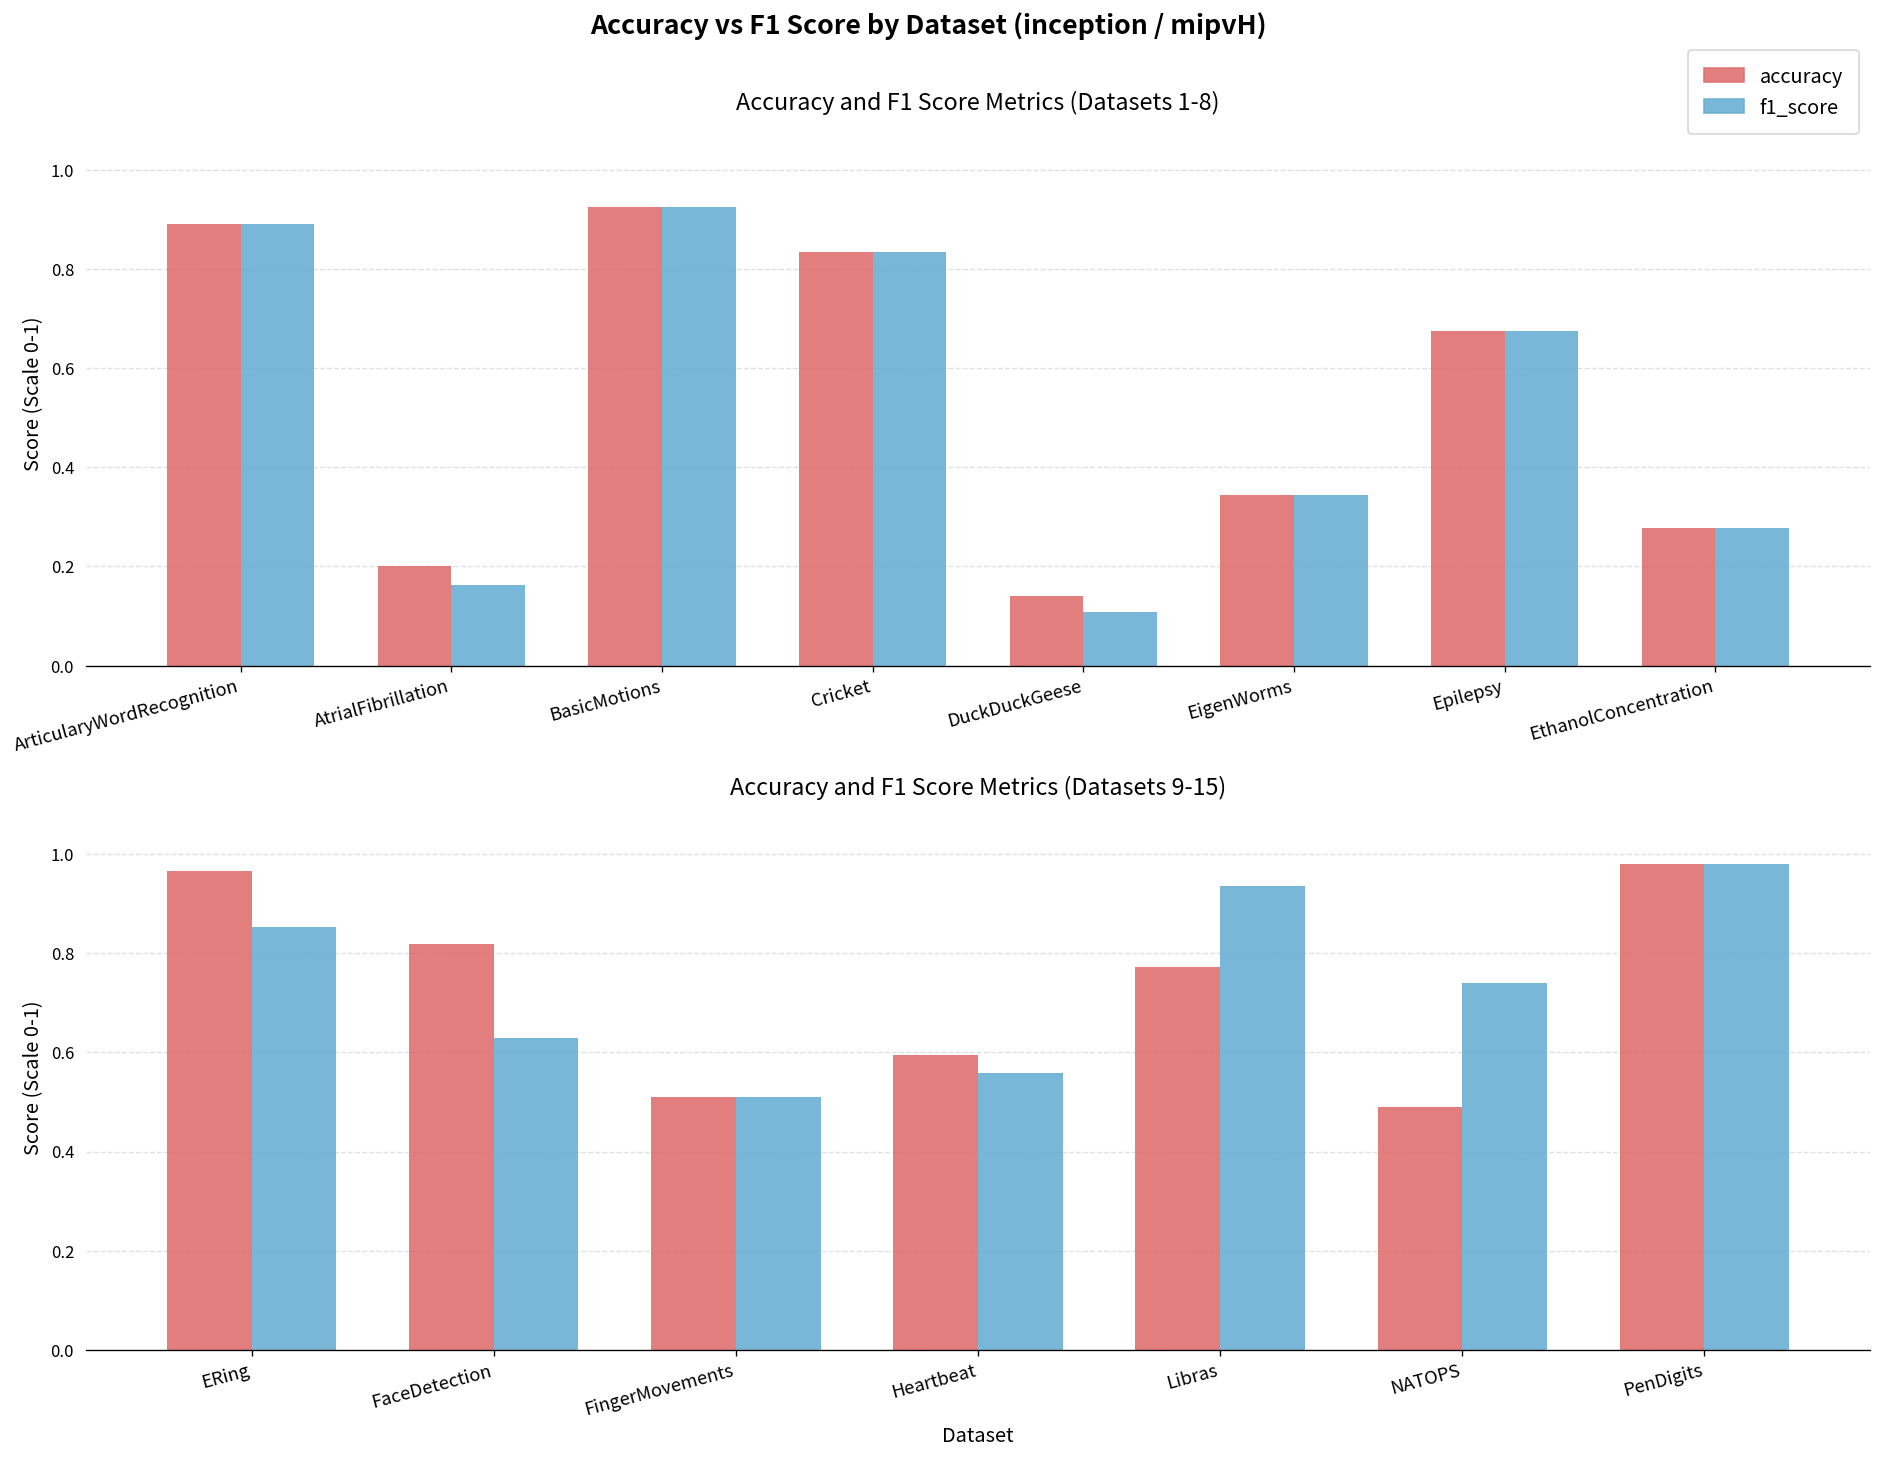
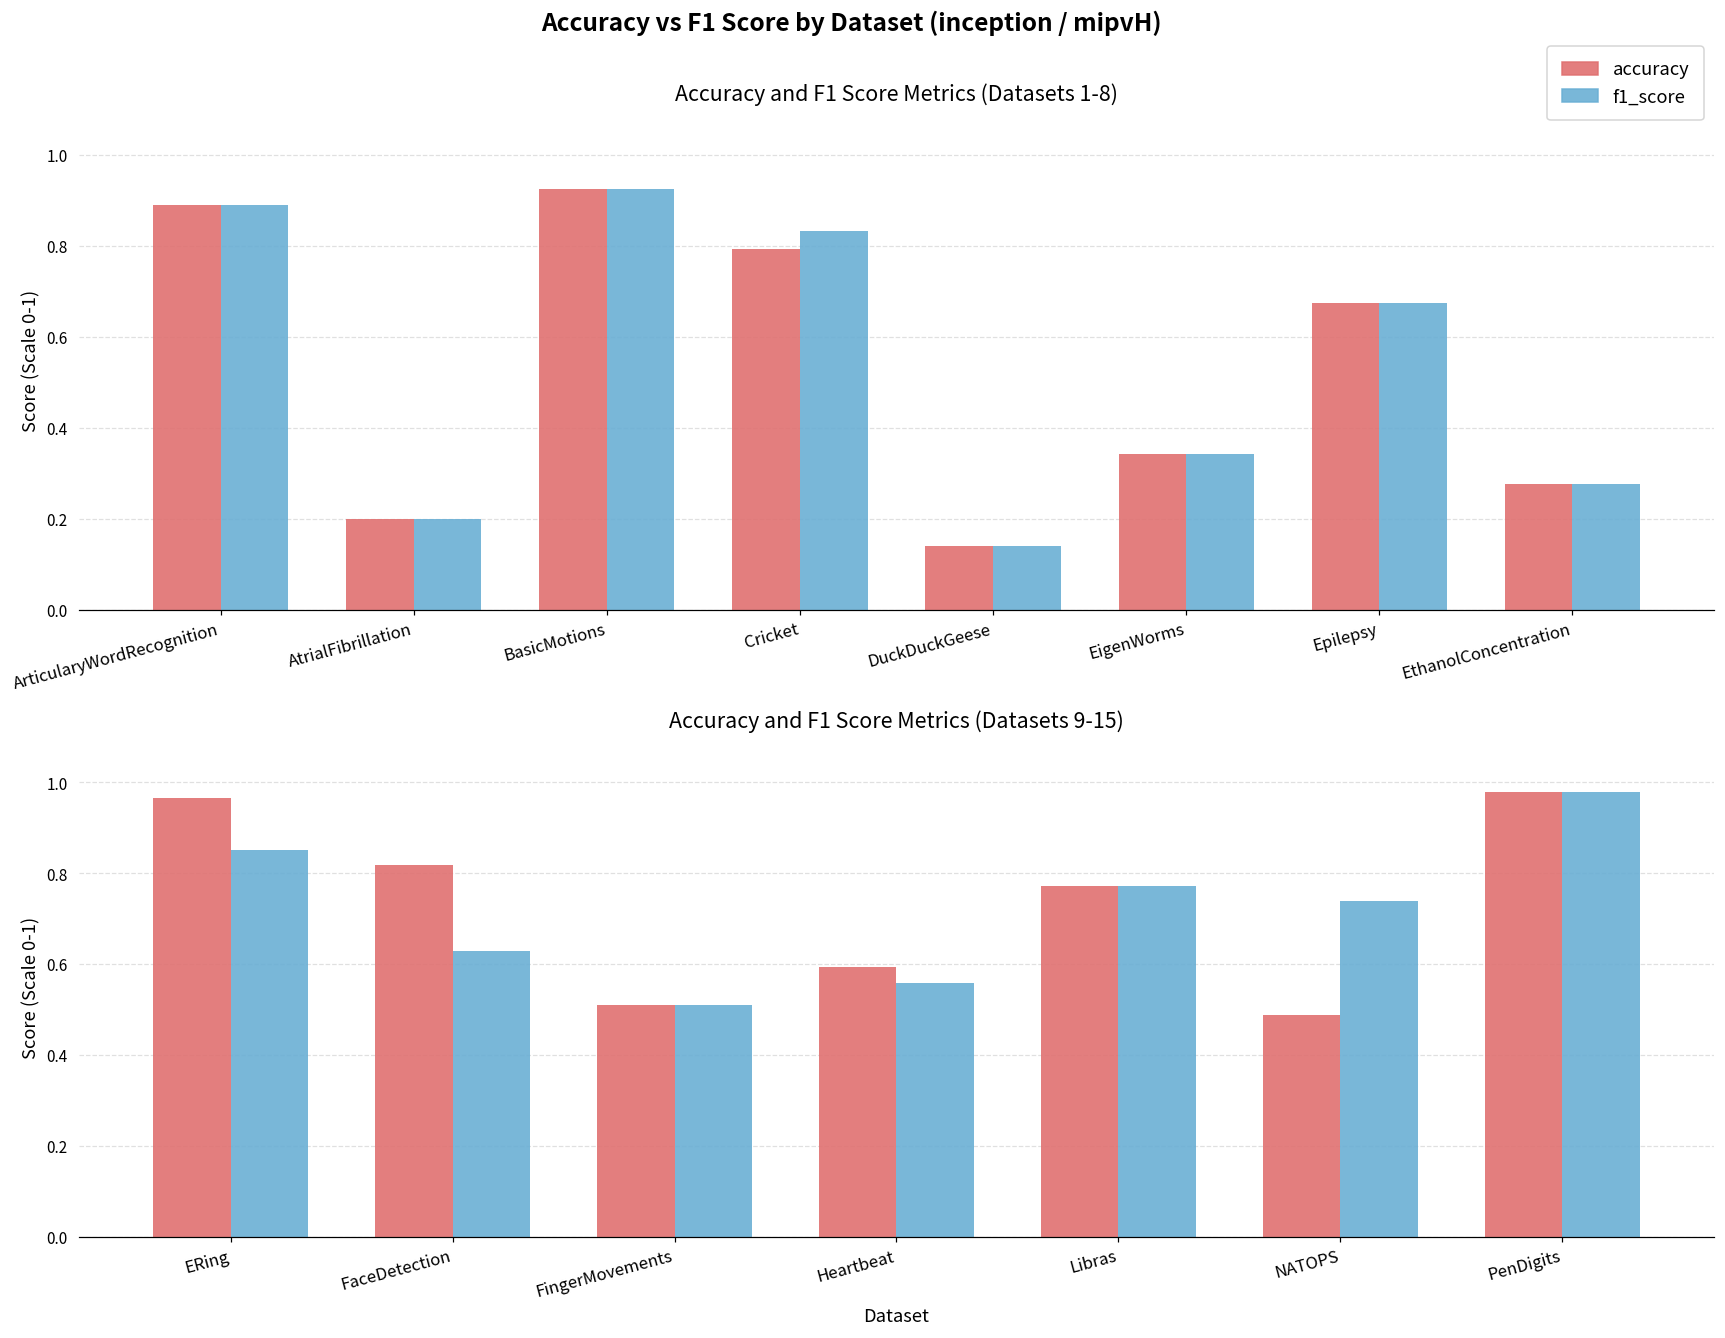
Accuracy and F1 Score Metrics (Datasets 1-8), f1_score, AtrialFibrillation: 0.16 -> 0.20
Accuracy and F1 Score Metrics (Datasets 1-8), accuracy, Cricket: 0.83 -> 0.79
Accuracy and F1 Score Metrics (Datasets 1-8), f1_score, DuckDuckGeese: 0.11 -> 0.14
Accuracy and F1 Score Metrics (Datasets 9-15), f1_score, Libras: 0.94 -> 0.77
